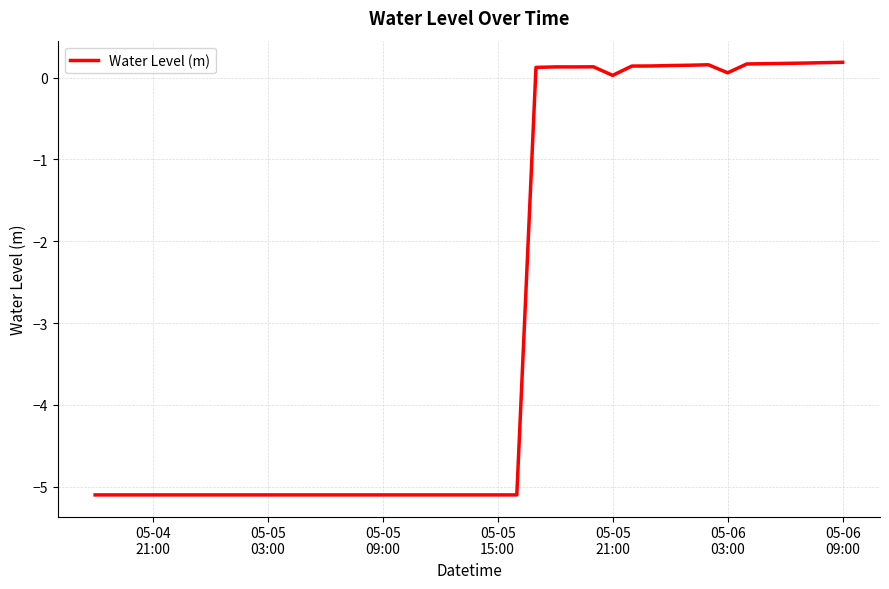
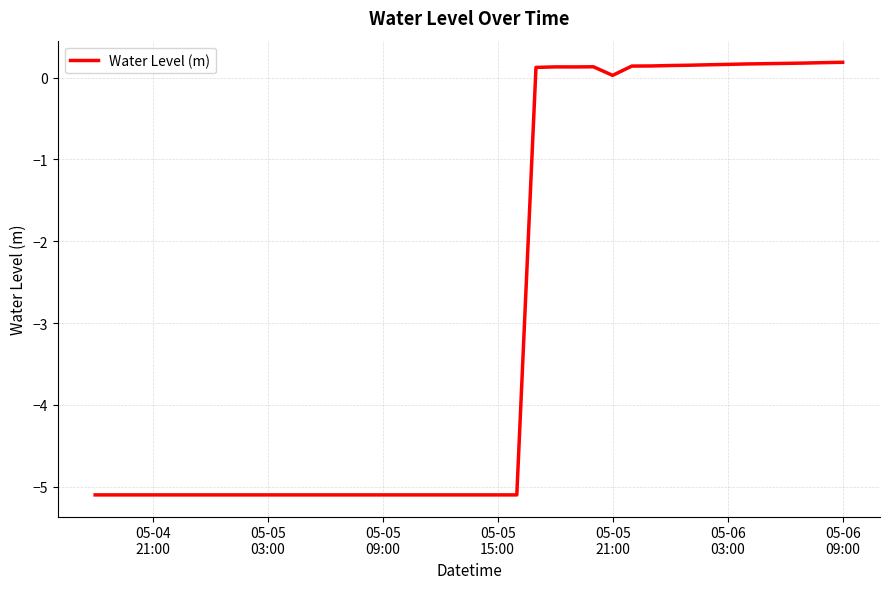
05-06 03:00: 0.1 -> 0.2
